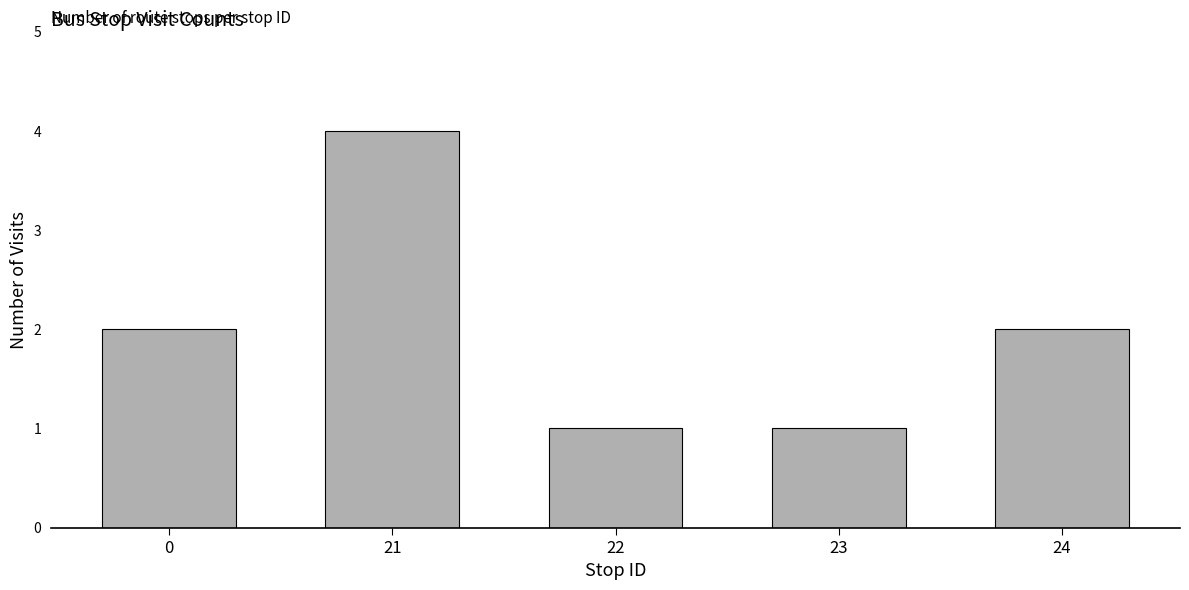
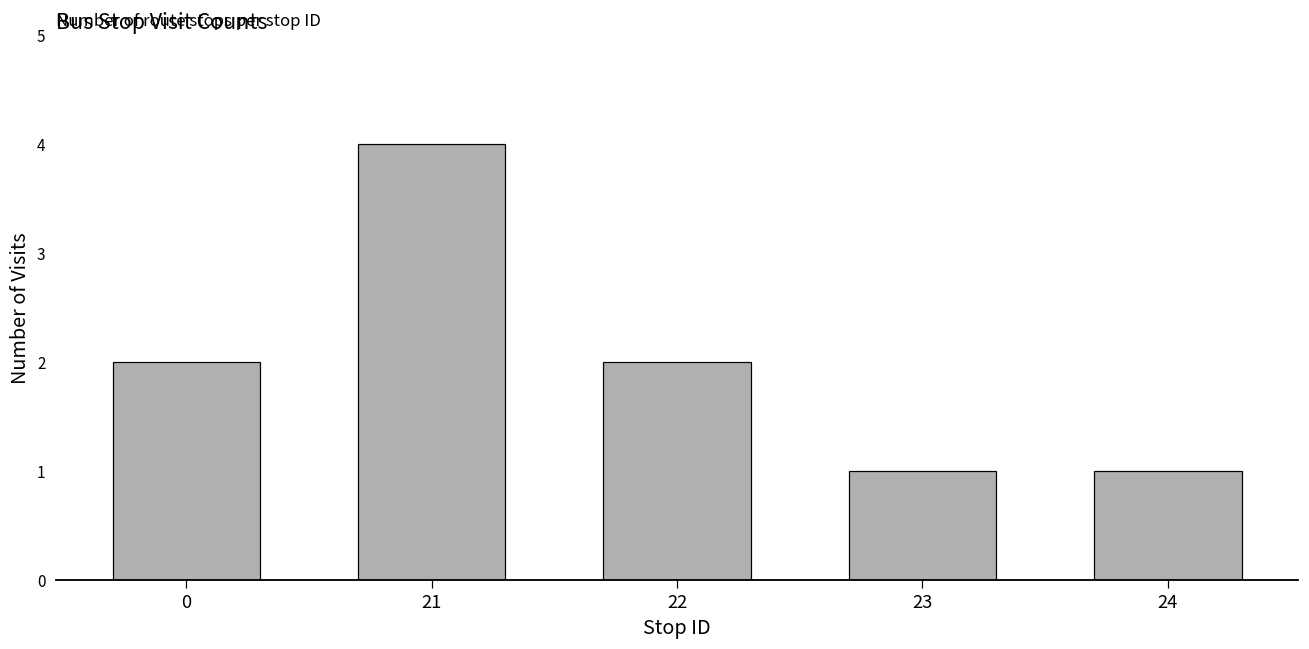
22: 1 -> 2
24: 2 -> 1
